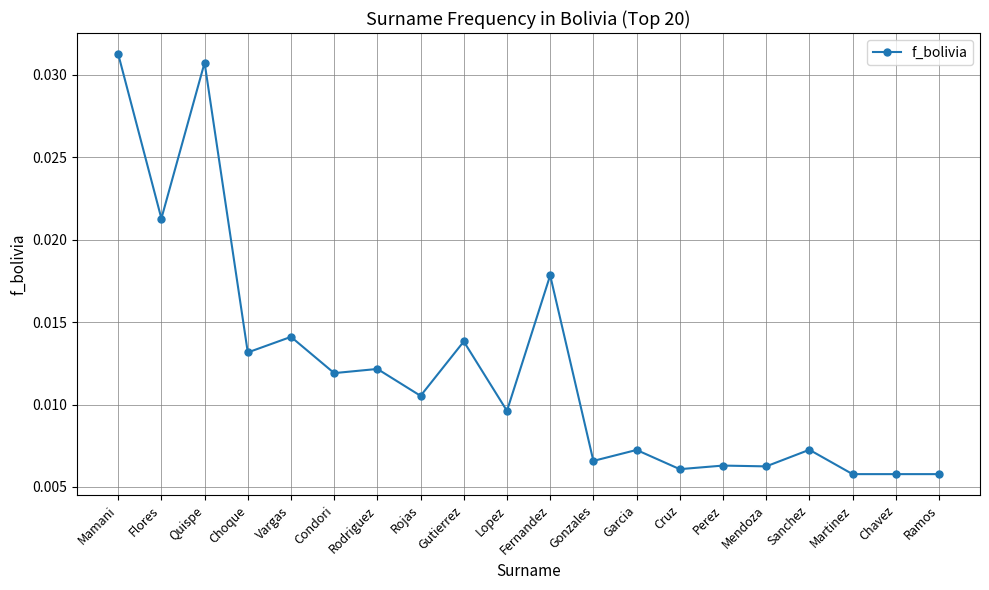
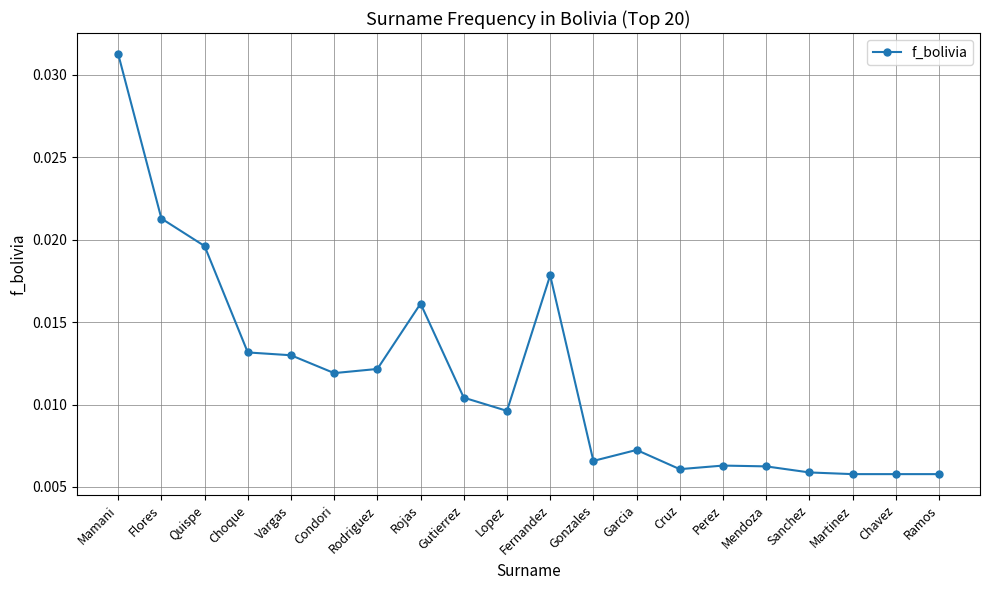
Quispe: 0.0307 -> 0.0196
Vargas: 0.0141 -> 0.0130
Rojas: 0.0105 -> 0.0161
Gutierrez: 0.0138 -> 0.0104
Sanchez: 0.0073 -> 0.0059
